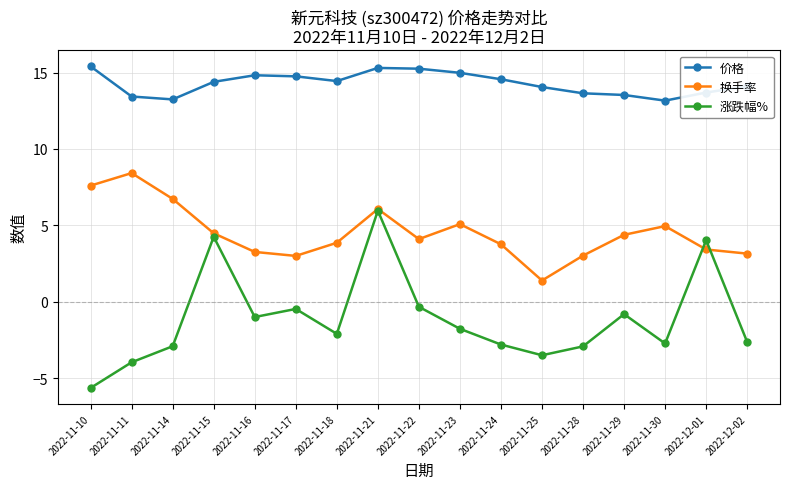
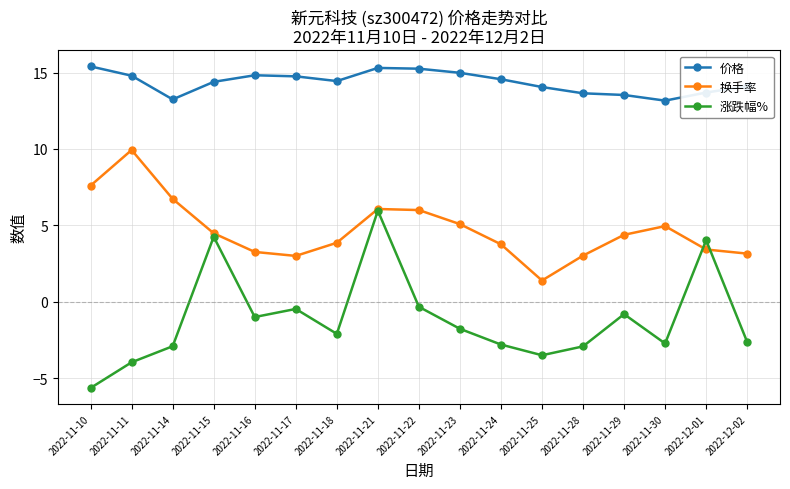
价格, 2022-11-11: 13.4 -> 14.8
换手率, 2022-11-11: 8.4 -> 9.9
换手率, 2022-11-22: 4.1 -> 6.0
